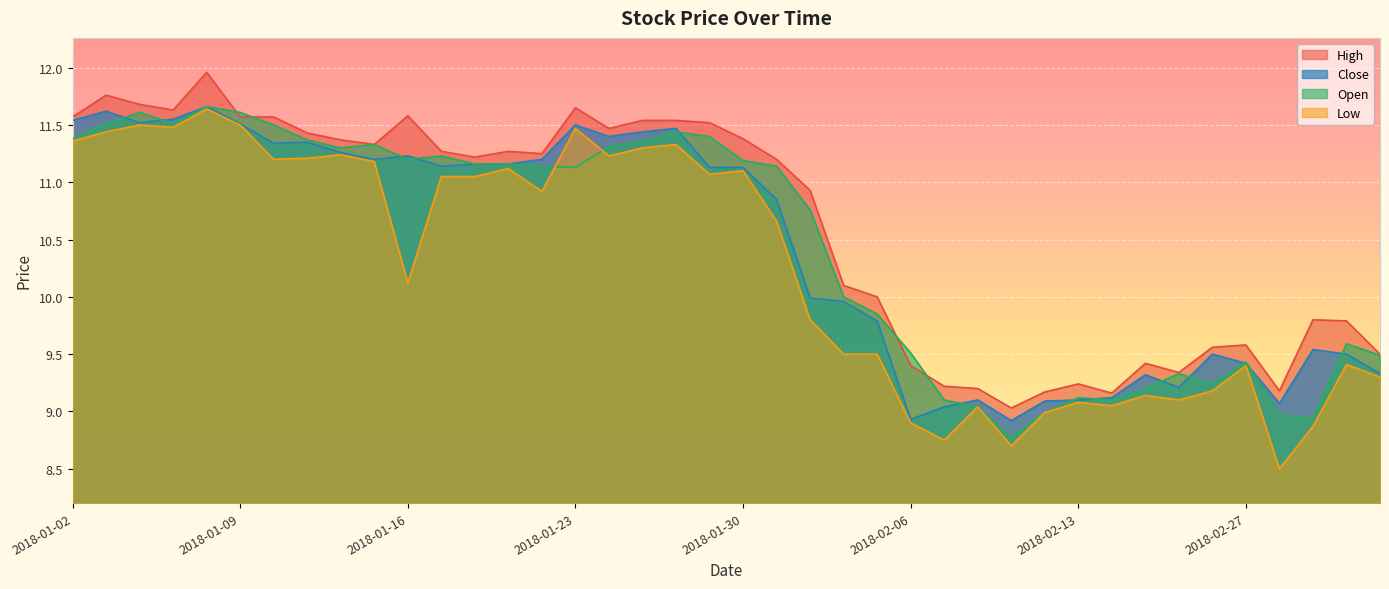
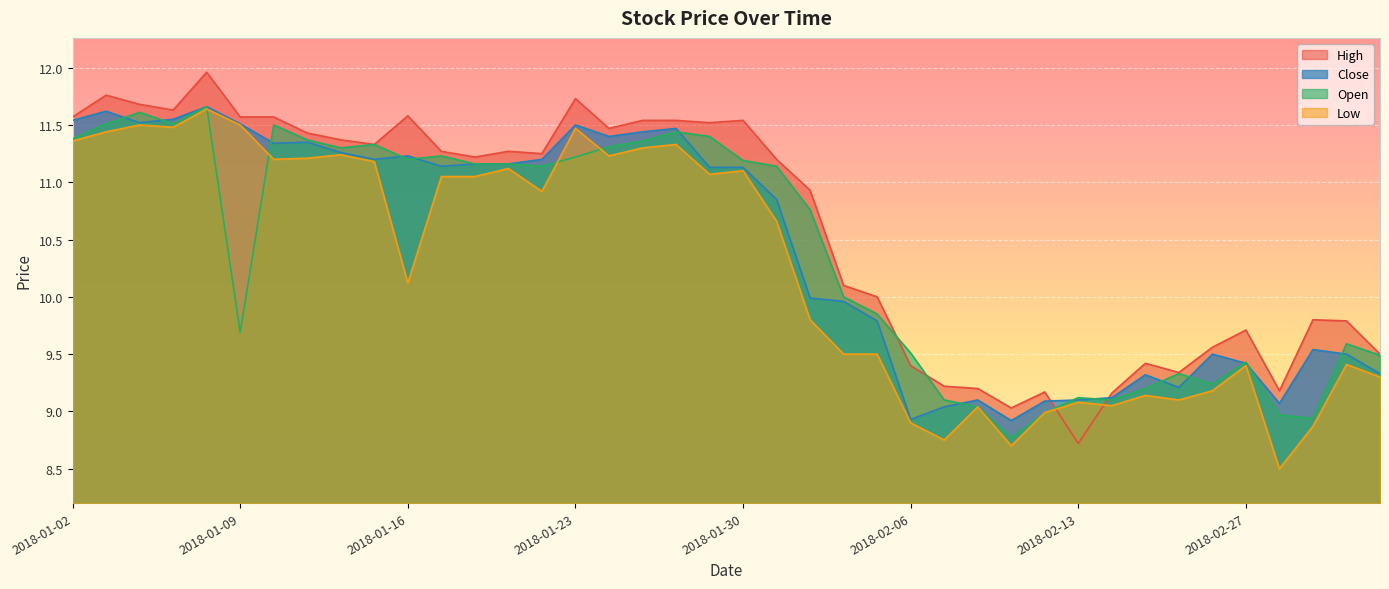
Open, 2018-01-09: 11.61 -> 9.69
High, 2018-01-23: 11.65 -> 11.73
Open, 2018-01-23: 11.13 -> 11.22
High, 2018-01-30: 11.38 -> 11.54
High, 2018-02-13: 9.24 -> 8.72
High, 2018-02-27: 9.58 -> 9.71
